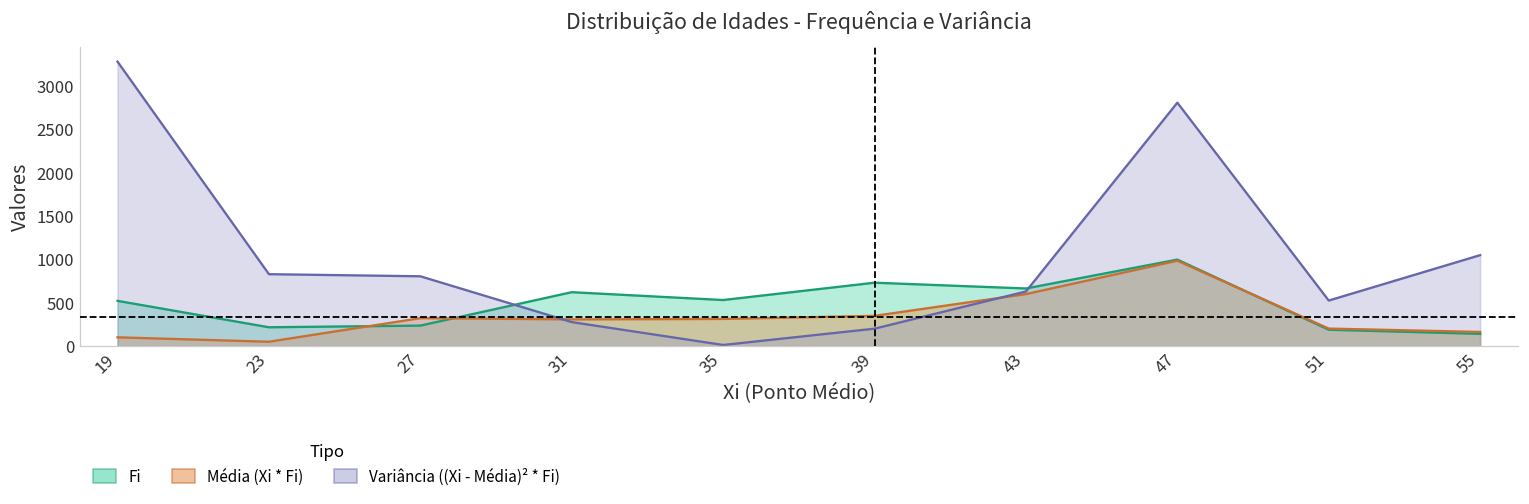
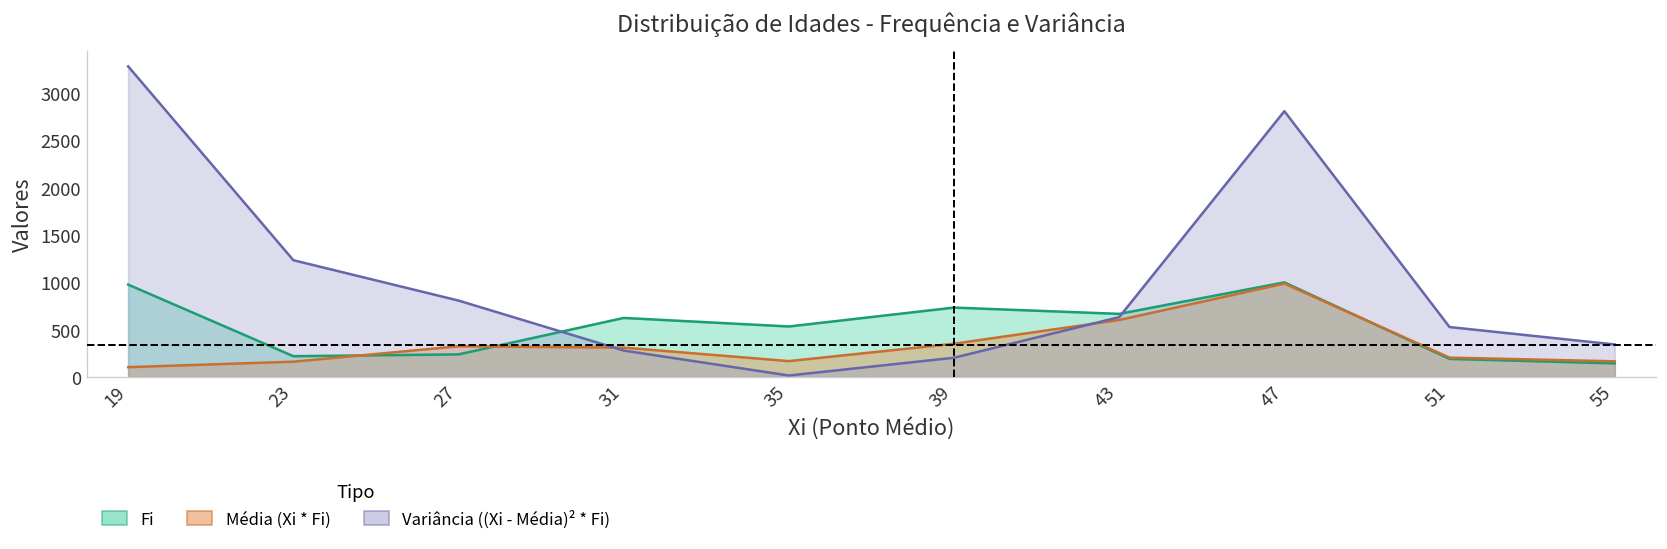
Fi, 19: 500 -> 1000
Média (Xi * Fi), 23: 100 -> 200
Variância ((Xi - Média)² * Fi), 23: 800 -> 1200
Média (Xi * Fi), 35: 300 -> 200
Variância ((Xi - Média)² * Fi), 55: 1100 -> 300
